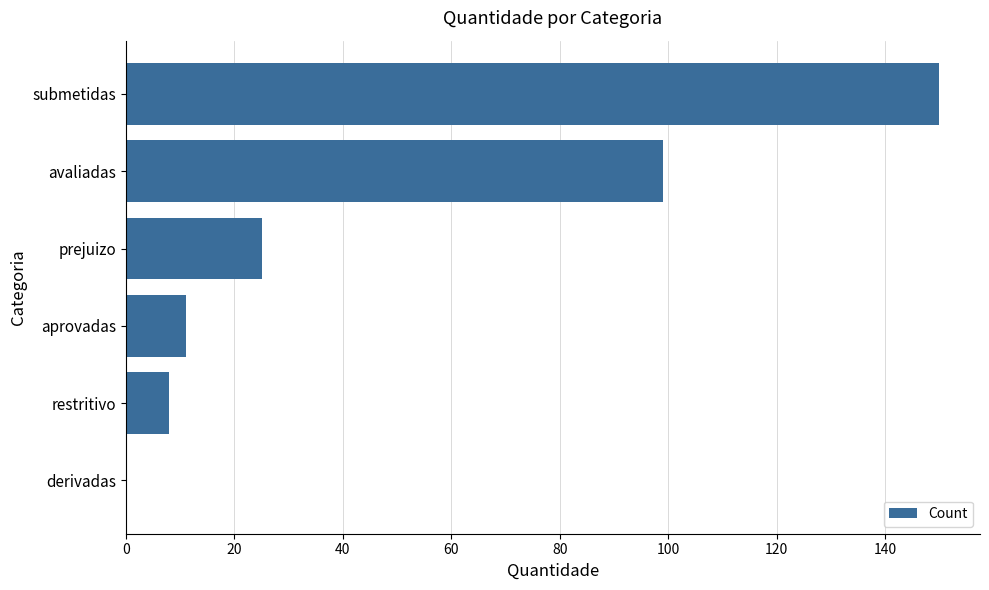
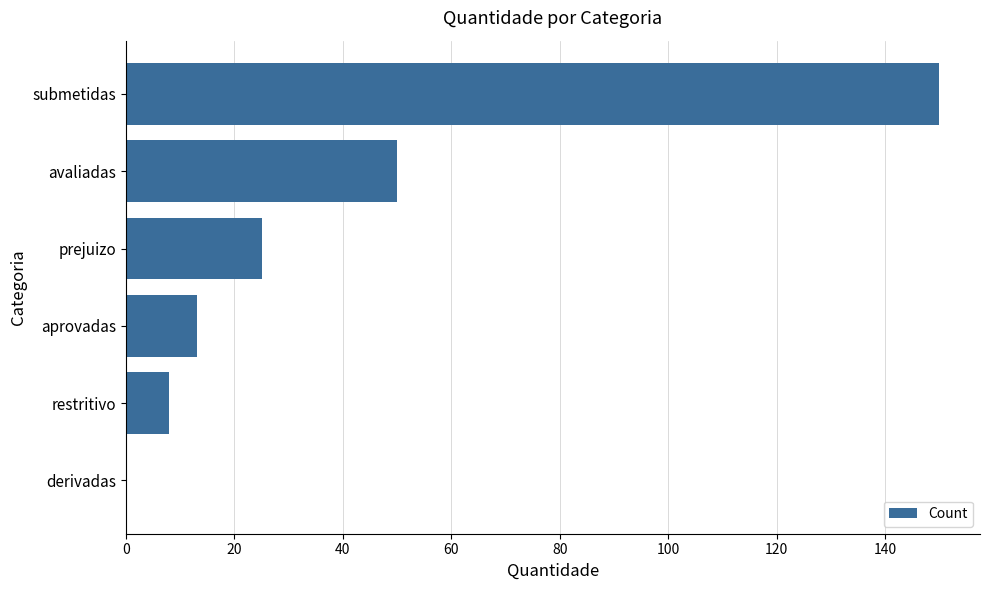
avaliadas: 99 -> 50
aprovadas: 11 -> 13
